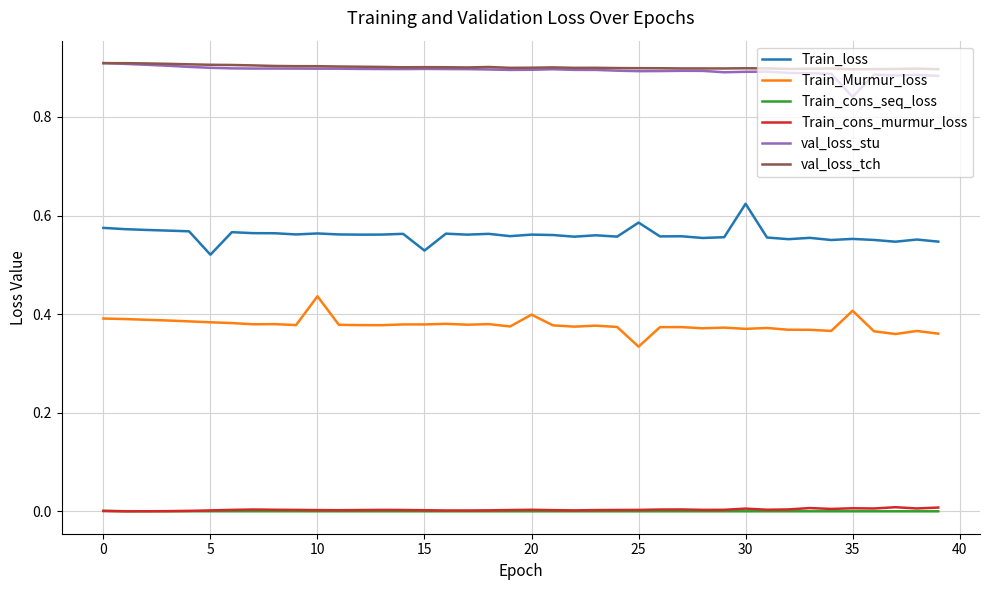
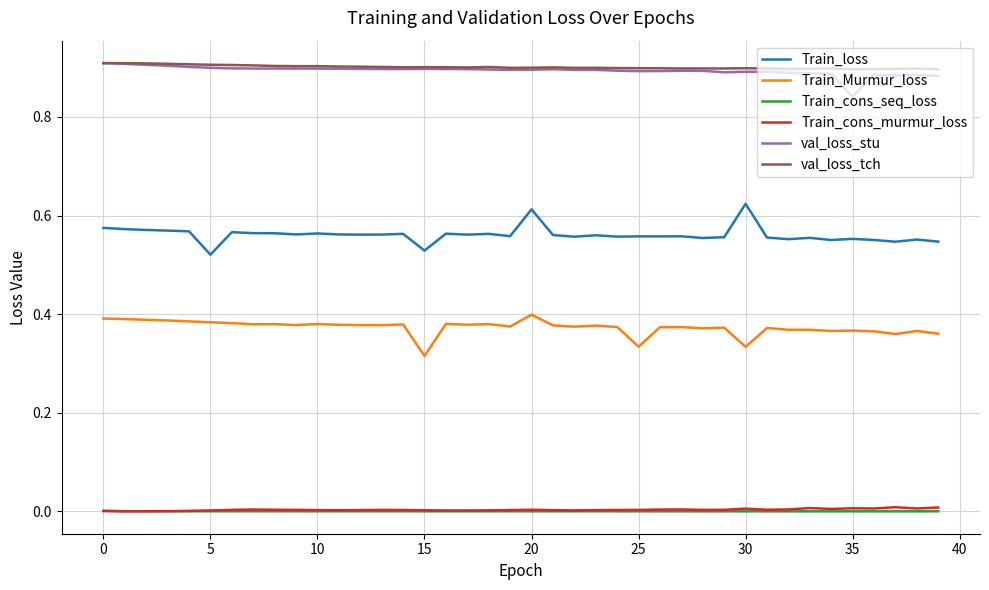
Train_Murmur_loss, 10: 0.44 -> 0.38
Train_Murmur_loss, 15: 0.38 -> 0.32
Train_loss, 20: 0.56 -> 0.61
Train_loss, 25: 0.59 -> 0.56
Train_Murmur_loss, 30: 0.37 -> 0.33
Train_Murmur_loss, 35: 0.41 -> 0.37
